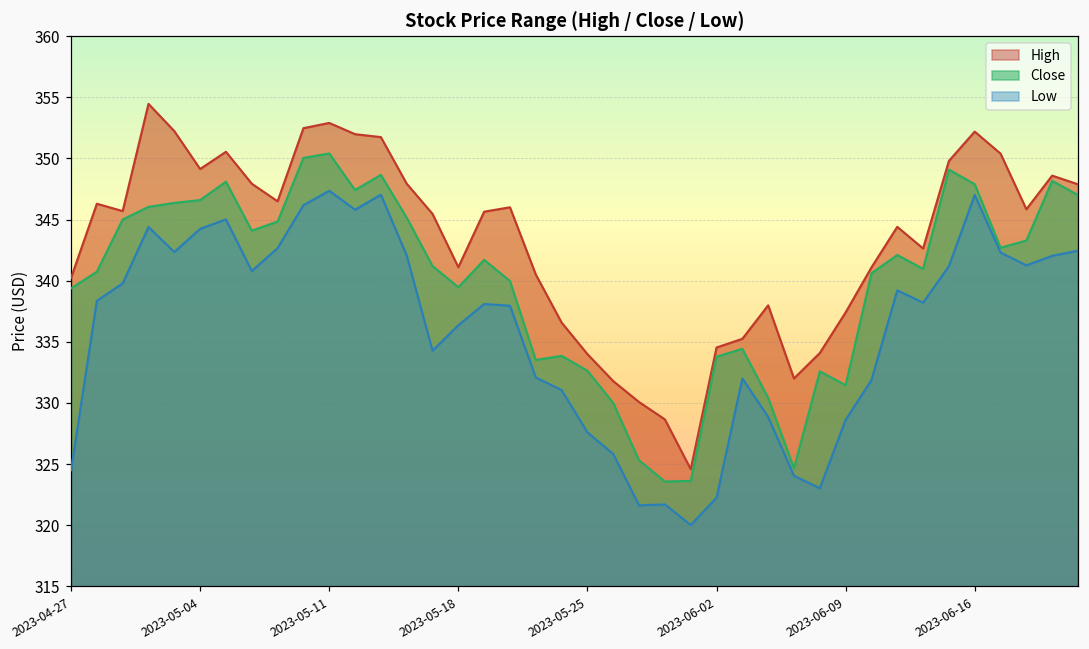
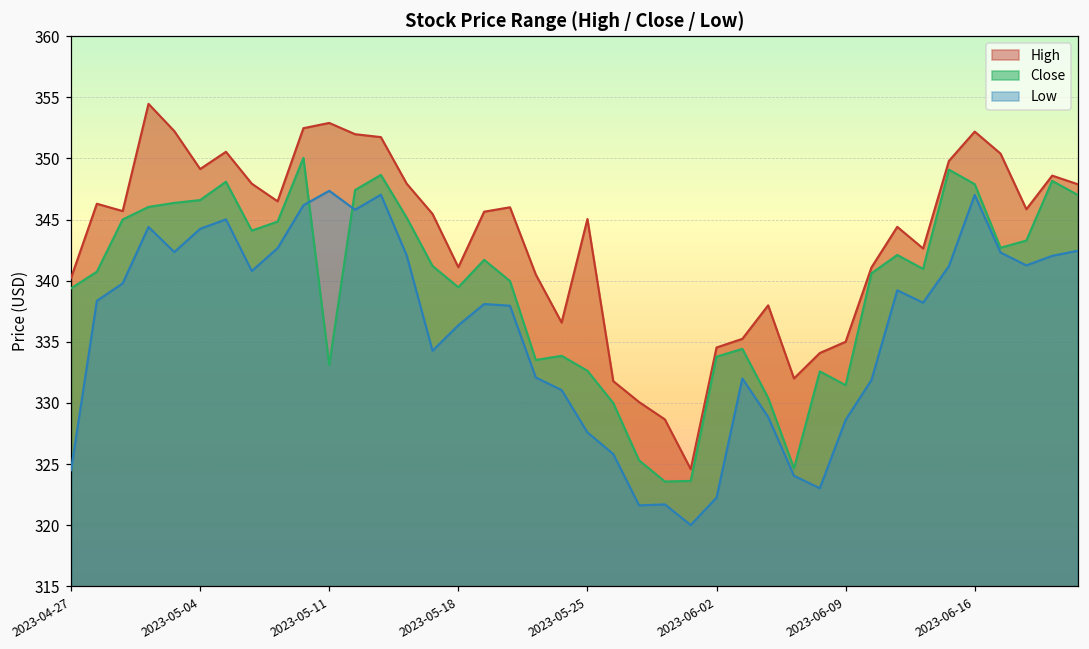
Close, 2023-05-11: 350.4 -> 333.1
High, 2023-05-25: 334.0 -> 345.0
High, 2023-06-09: 337.4 -> 335.0
